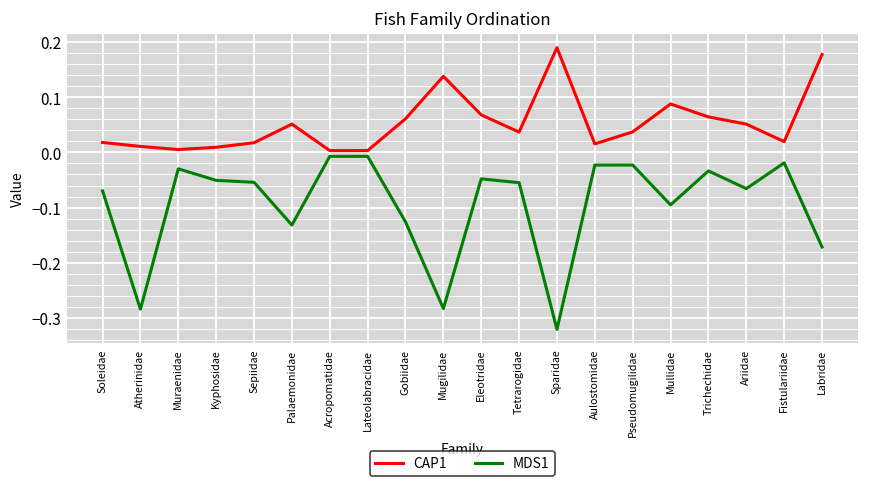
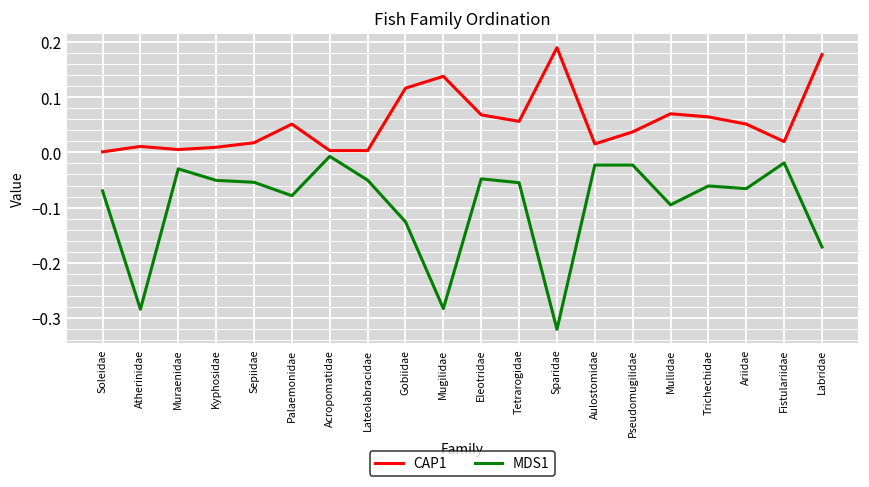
CAP1, Soleidae: 0.02 -> 0.00
MDS1, Palaemonidae: -0.13 -> -0.08
MDS1, Lateolabracidae: -0.01 -> -0.05
CAP1, Gobiidae: 0.06 -> 0.12
CAP1, Tetrarogidae: 0.04 -> 0.06
CAP1, Mullidae: 0.09 -> 0.07
MDS1, Trichechidae: -0.03 -> -0.06
